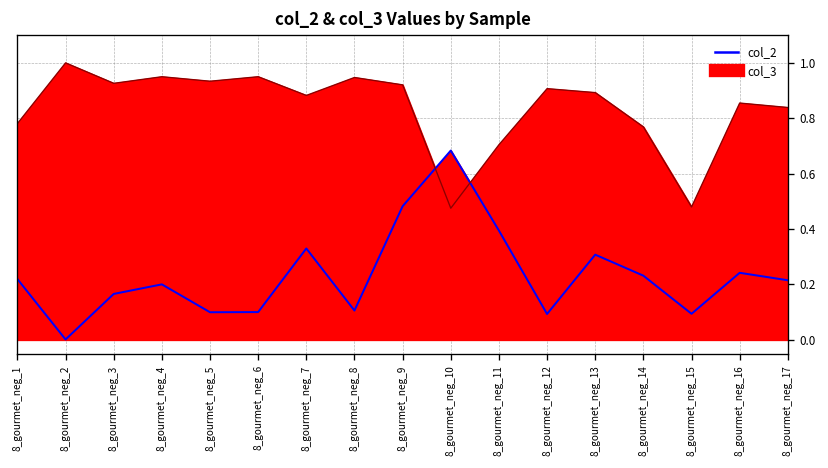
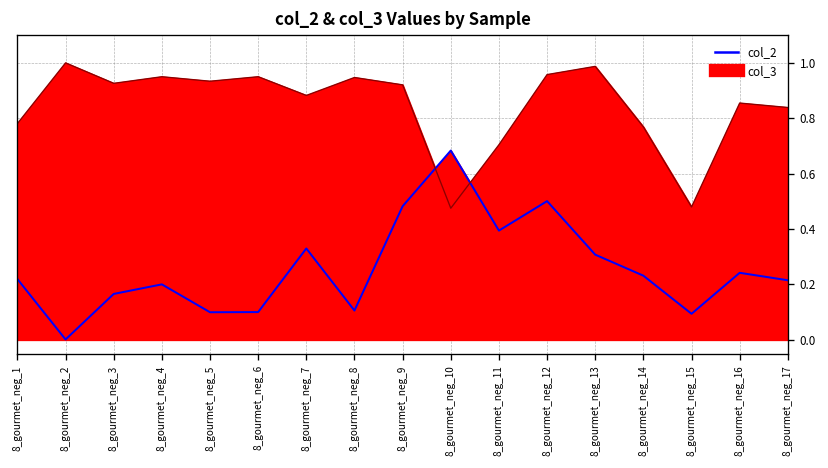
col_2, 8_gourmet_neg_12: 0.09 -> 0.50
col_3, 8_gourmet_neg_12: 0.91 -> 0.96
col_3, 8_gourmet_neg_13: 0.89 -> 0.99
